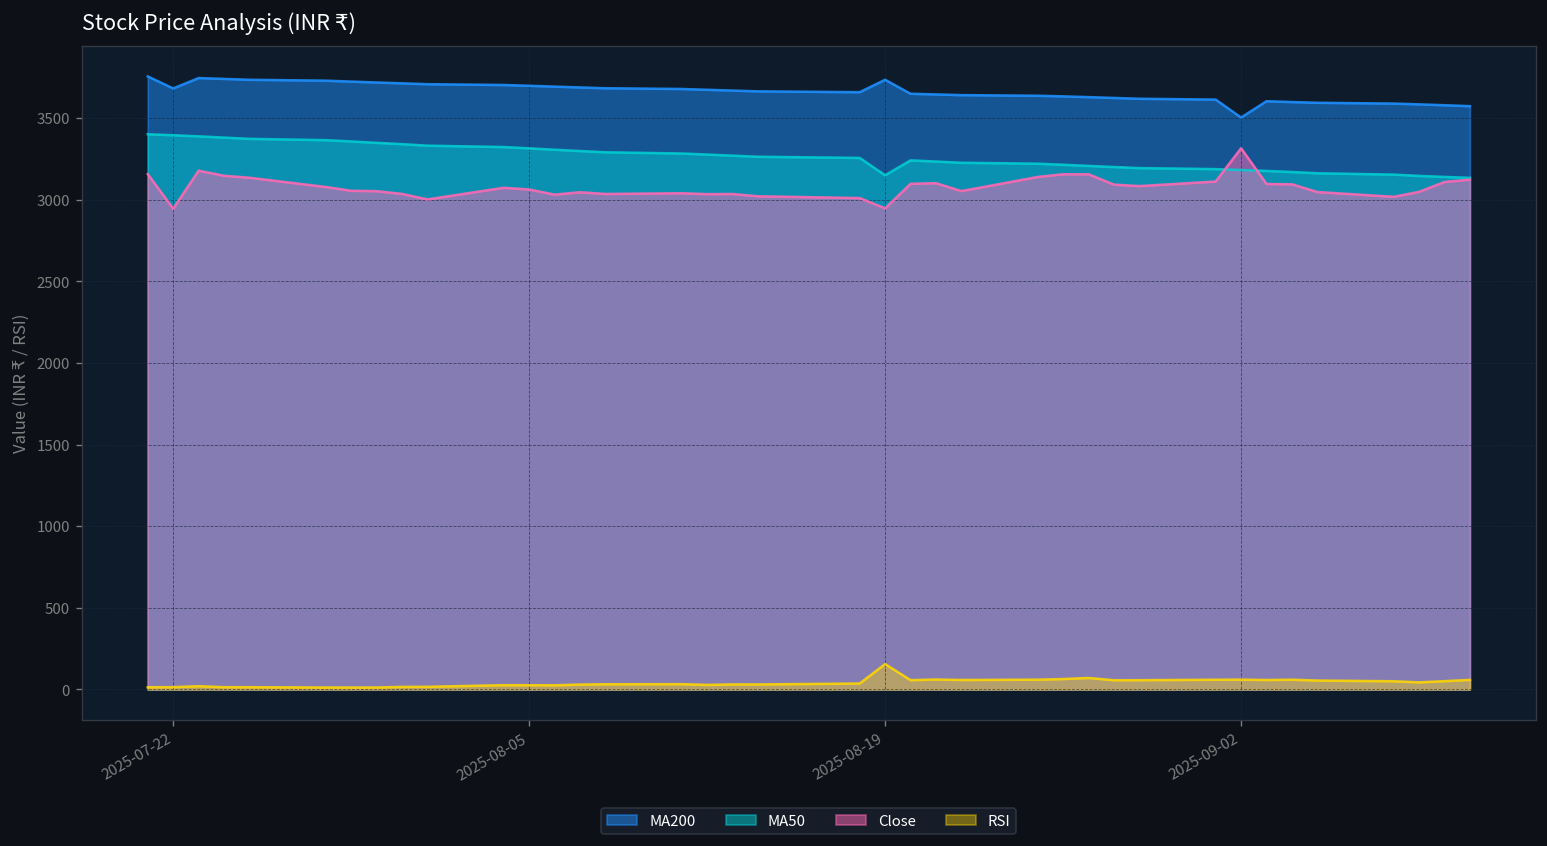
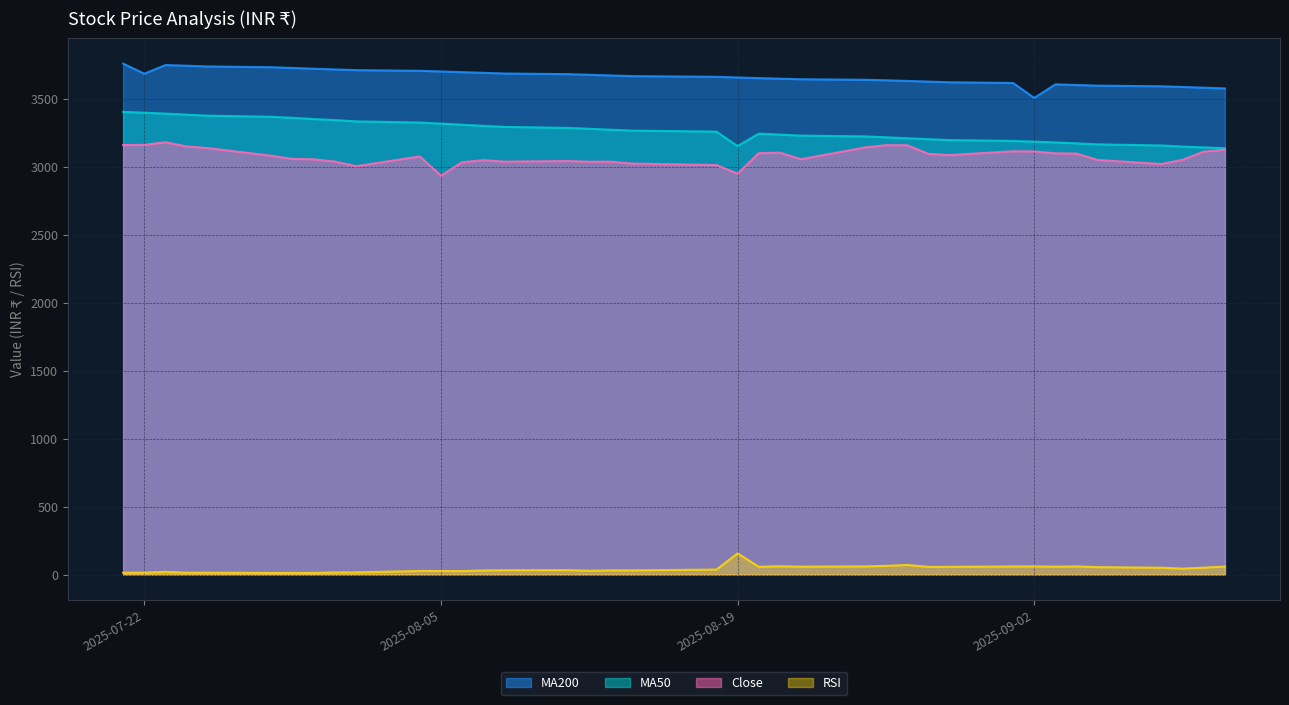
Close, 2025-07-22: 2950 -> 3160
Close, 2025-08-05: 3060 -> 2930
MA200, 2025-08-19: 3740 -> 3660
Close, 2025-09-02: 3320 -> 3110
